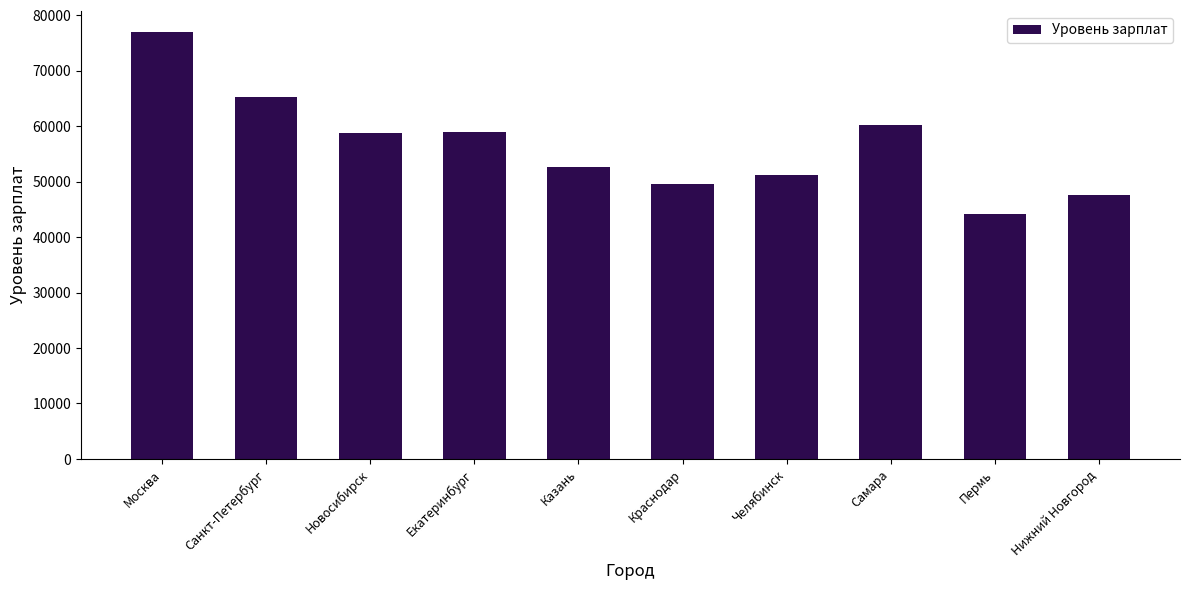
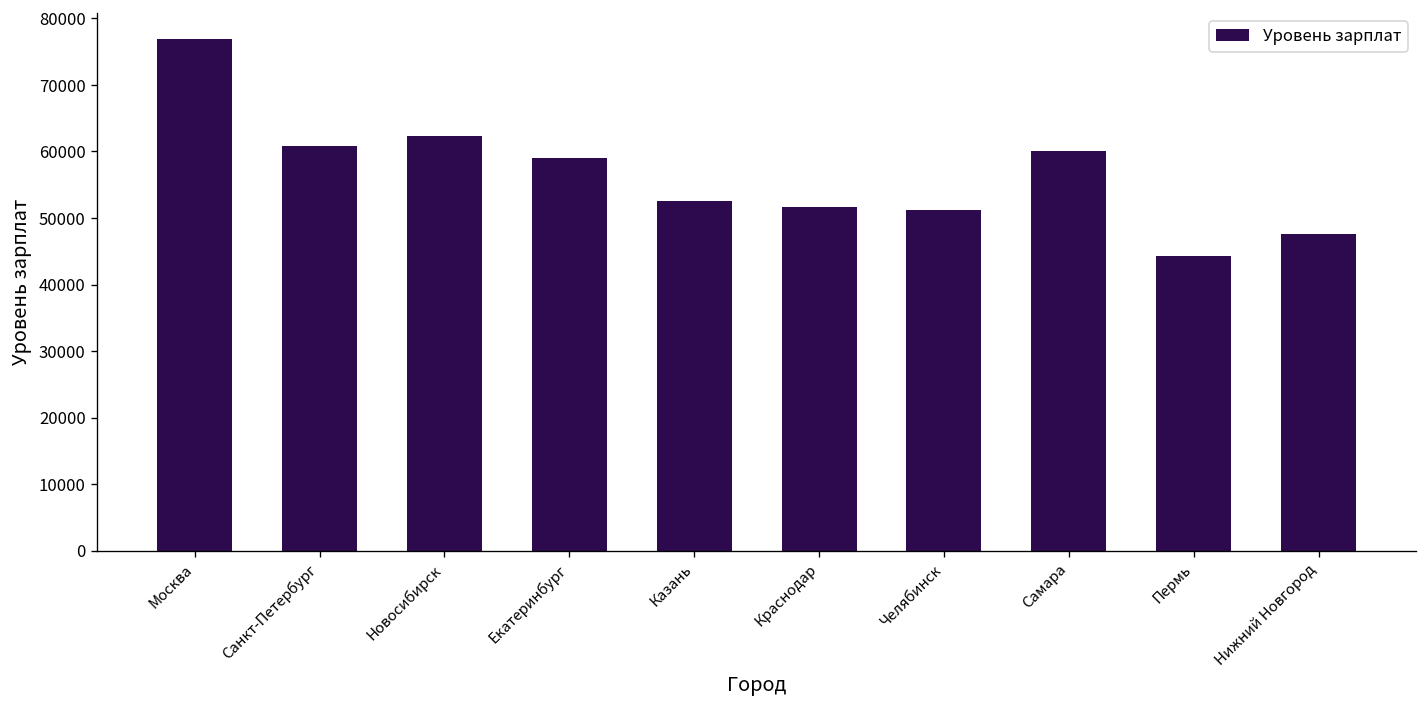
Санкт-Петербург: 65000 -> 61000
Новосибирск: 59000 -> 62000
Краснодар: 50000 -> 52000
